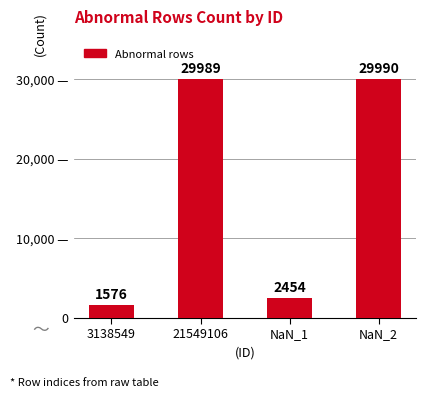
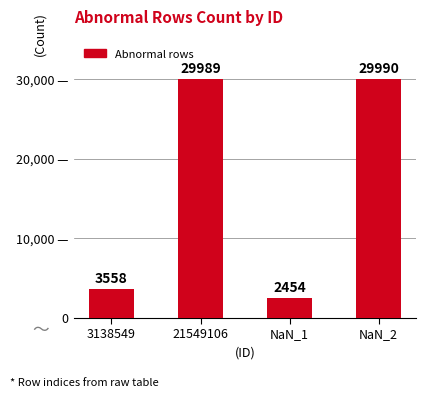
3138549: 1576 -> 3558
